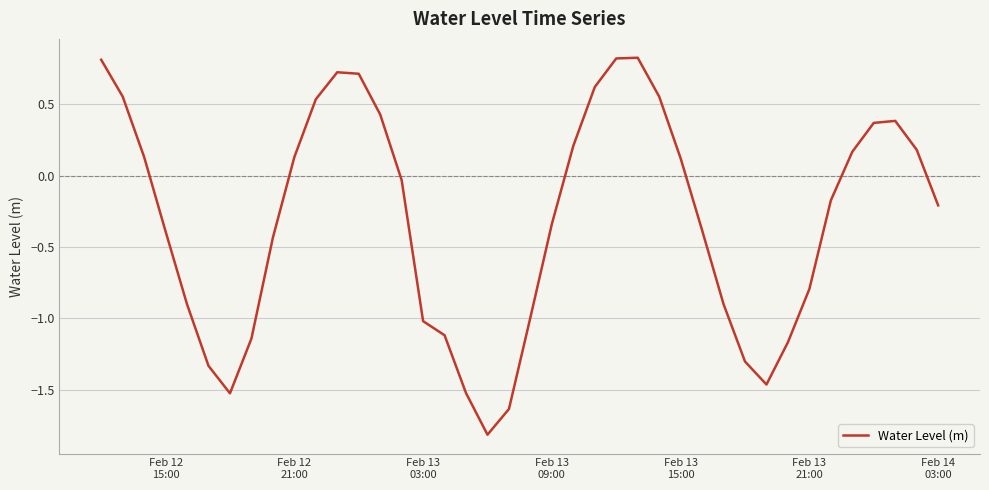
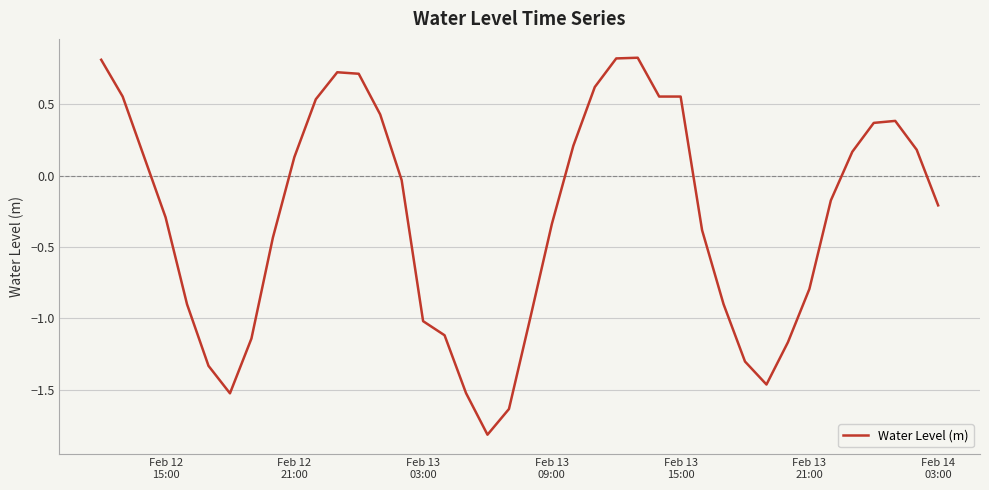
Feb 12 15:00: -0.39 -> -0.29
Feb 13 15:00: 0.12 -> 0.55
